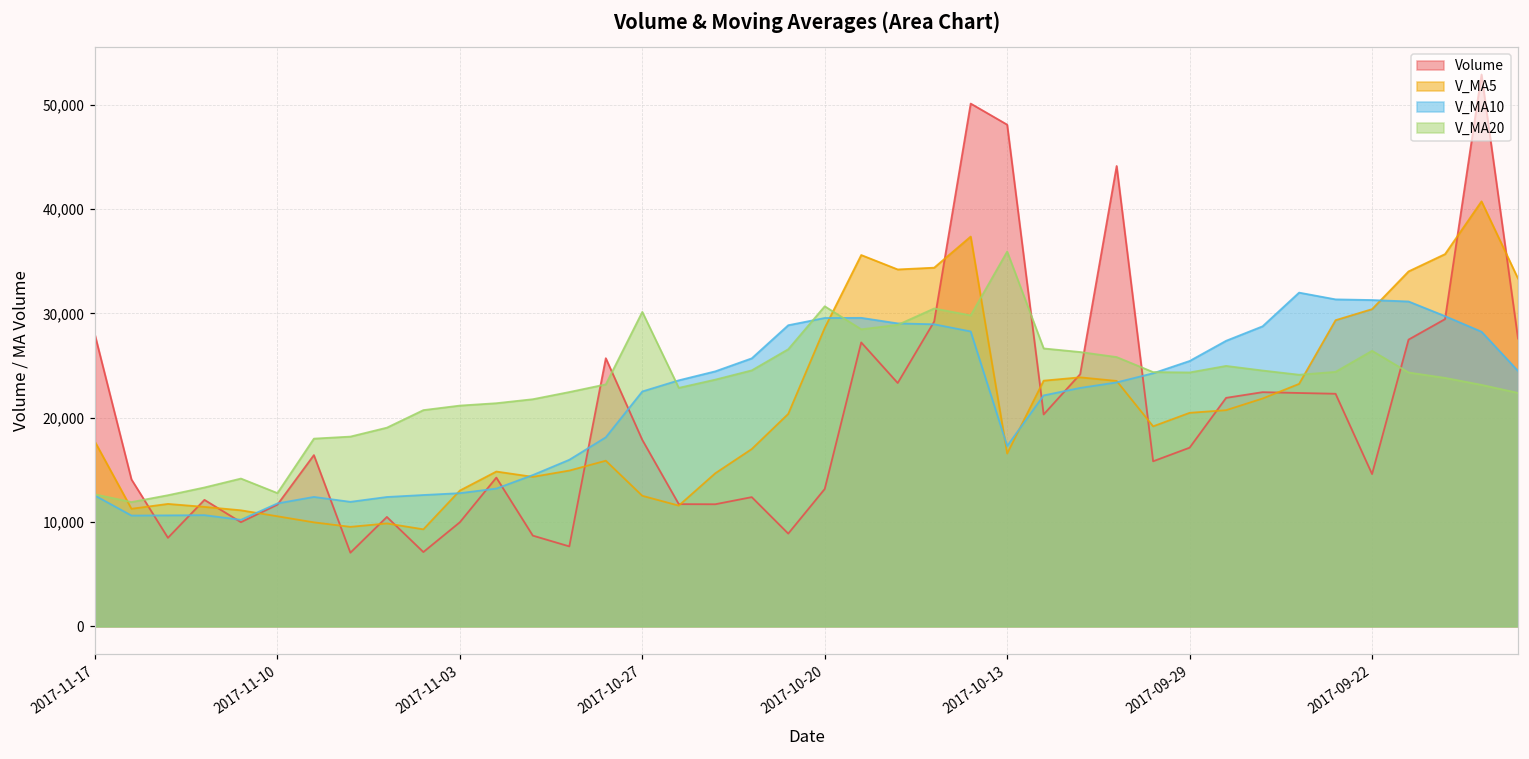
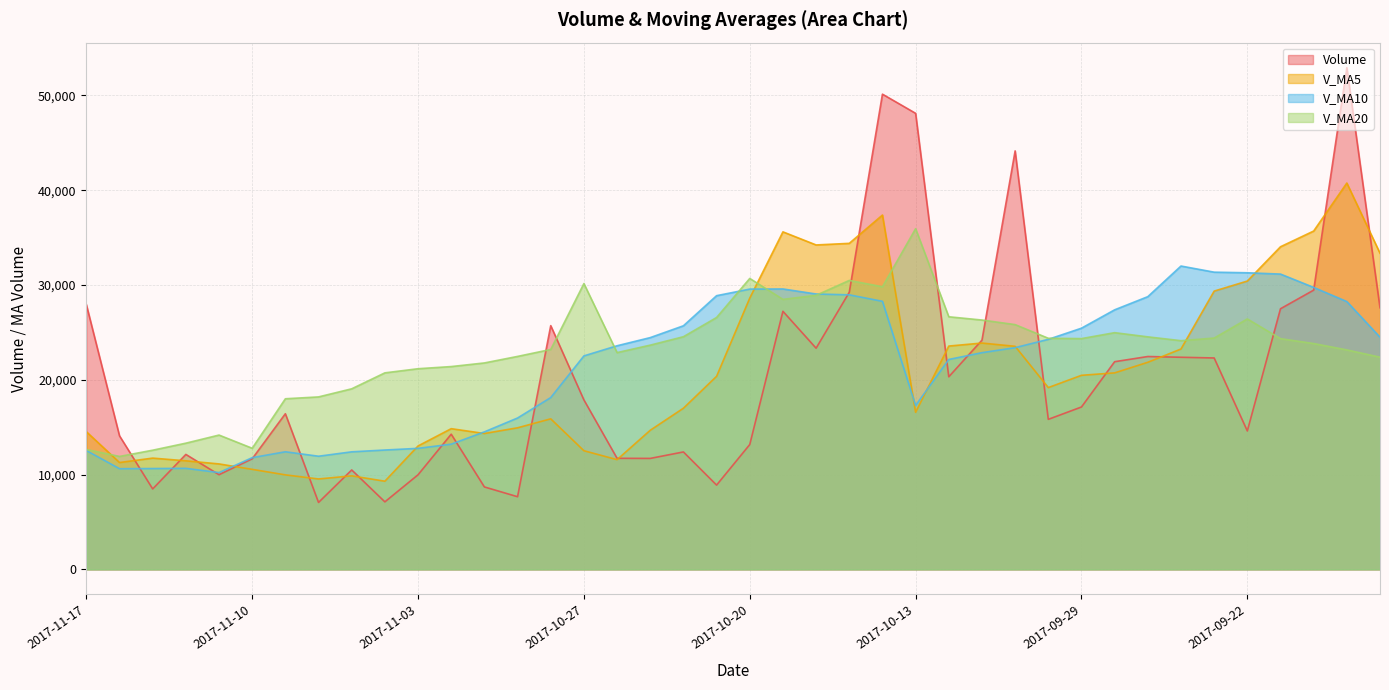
V_MA5, 2017-11-17: 18,000 -> 15,000
